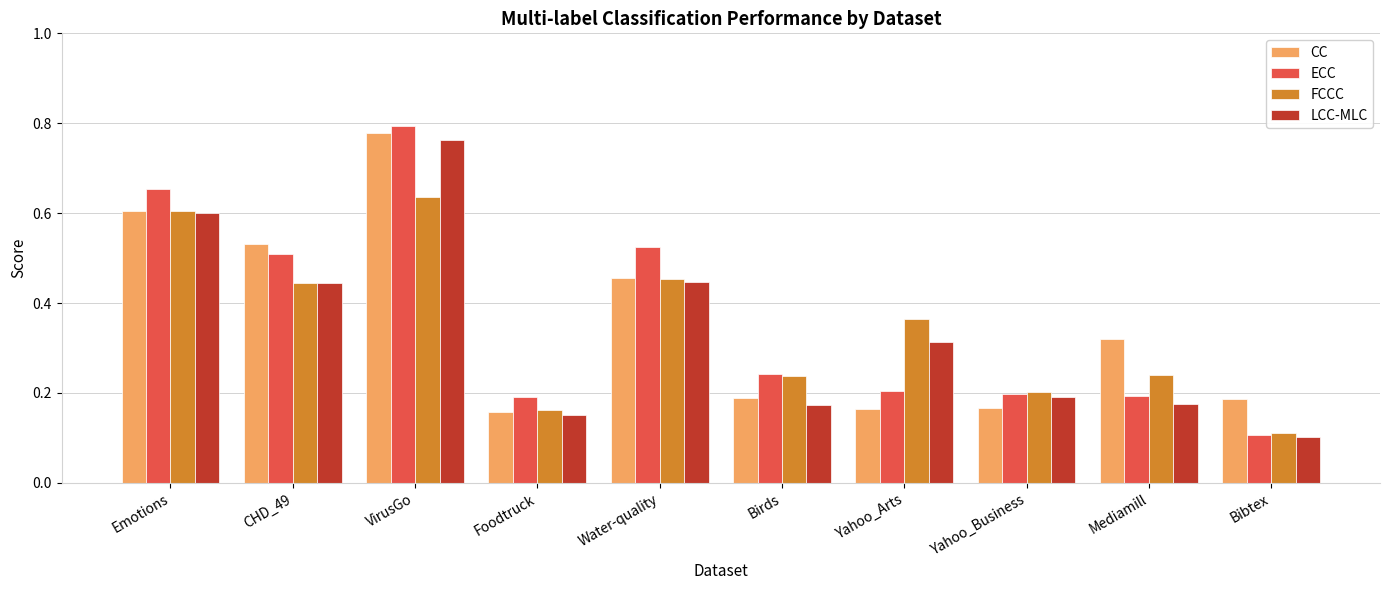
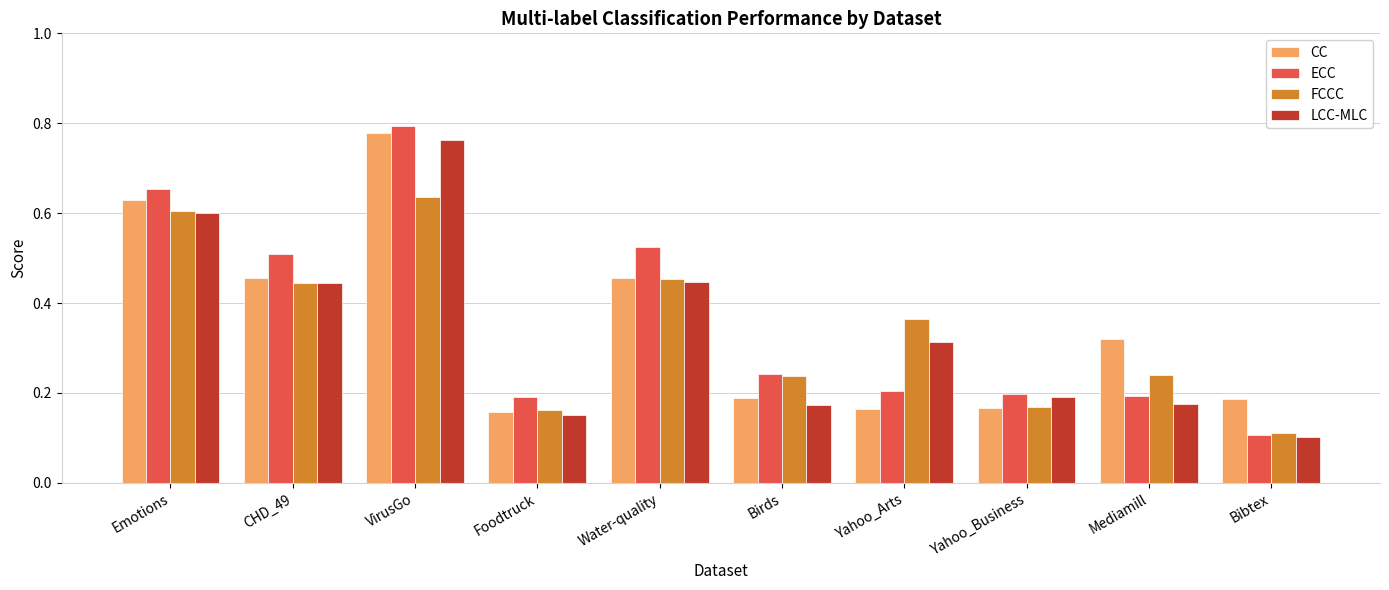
CC, Emotions: 0.61 -> 0.63
CC, CHD_49: 0.53 -> 0.46
FCCC, Yahoo_Business: 0.20 -> 0.17
